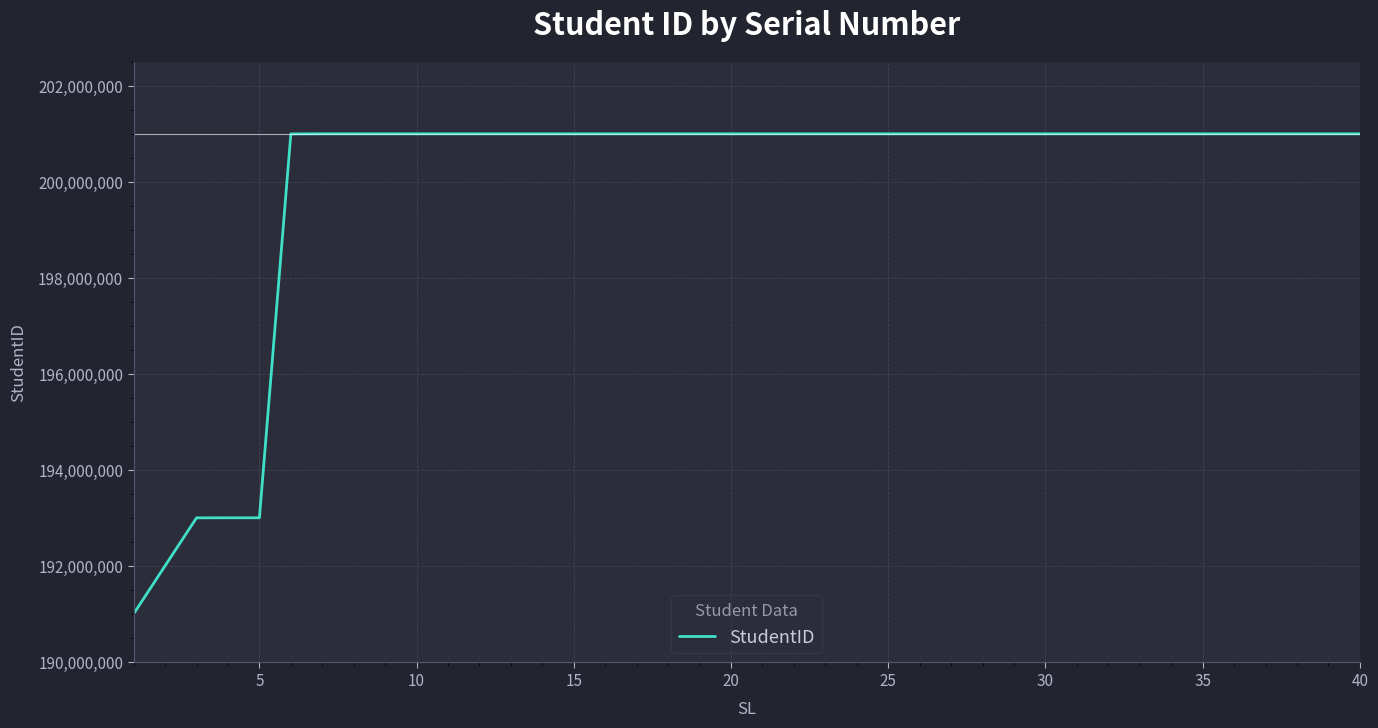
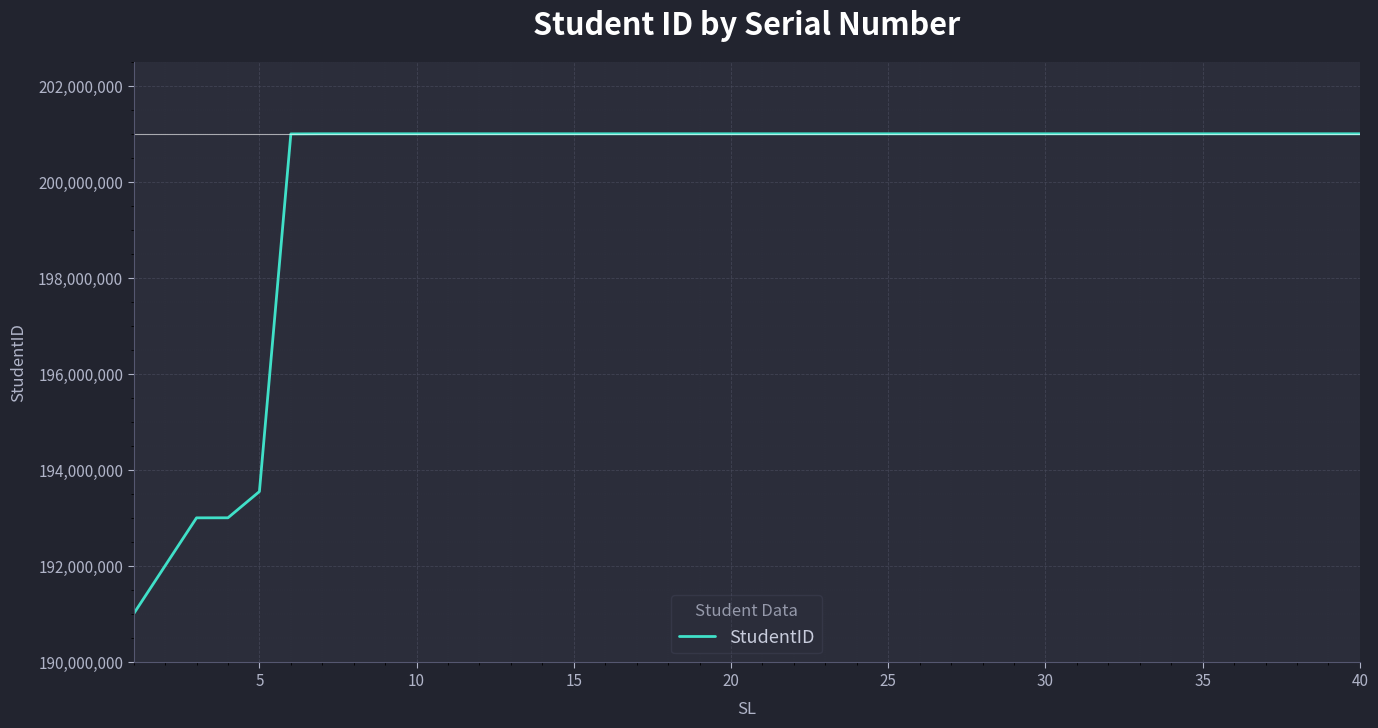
5: 193,000,000 -> 193,600,000
